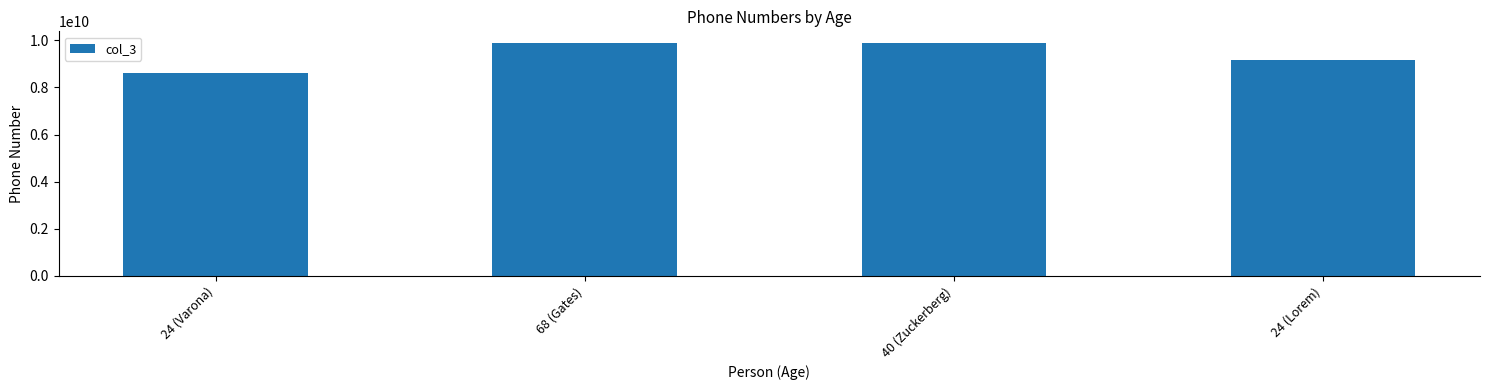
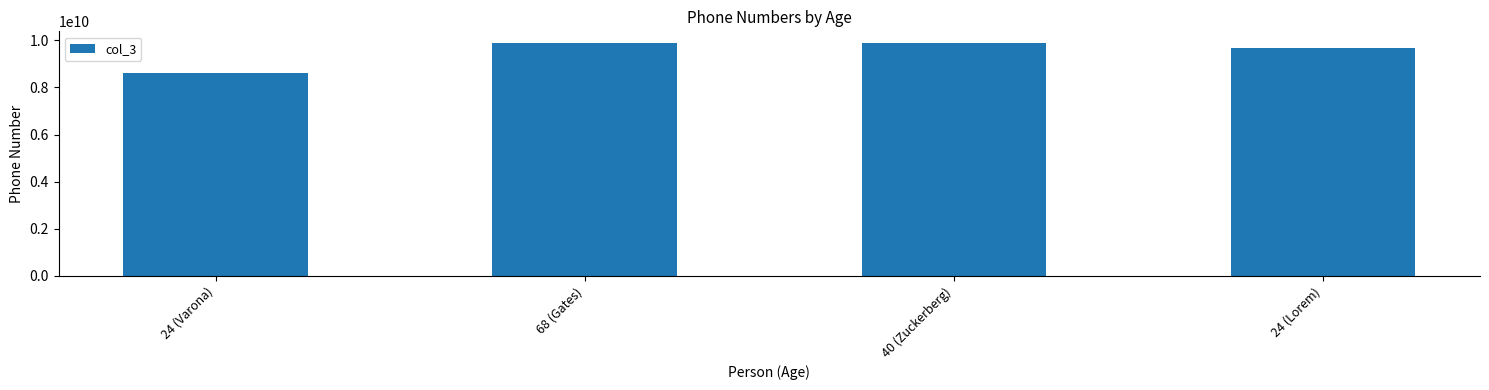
24 (Lorem): 9200000000 -> 9700000000
